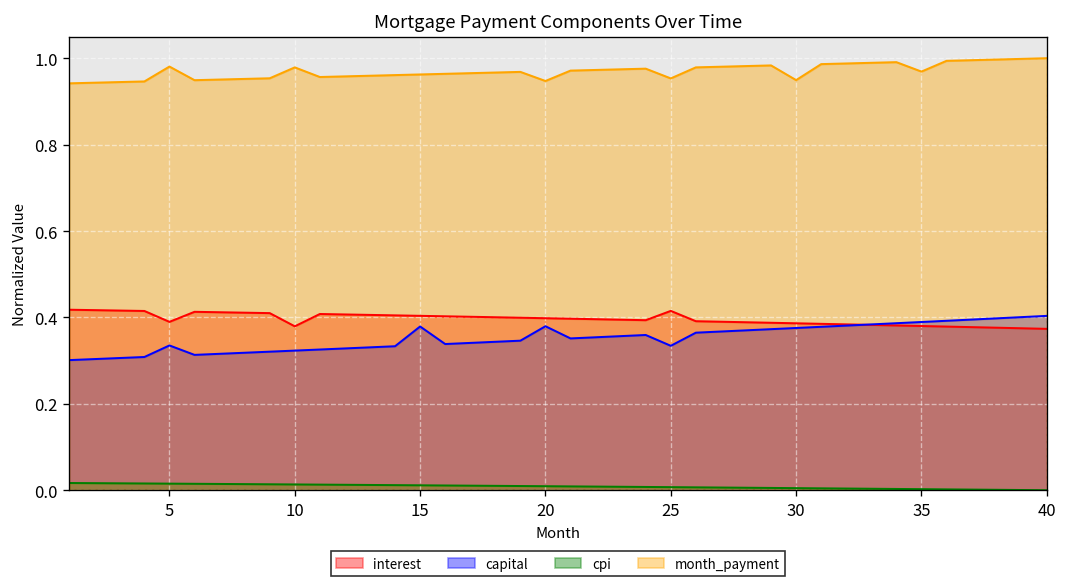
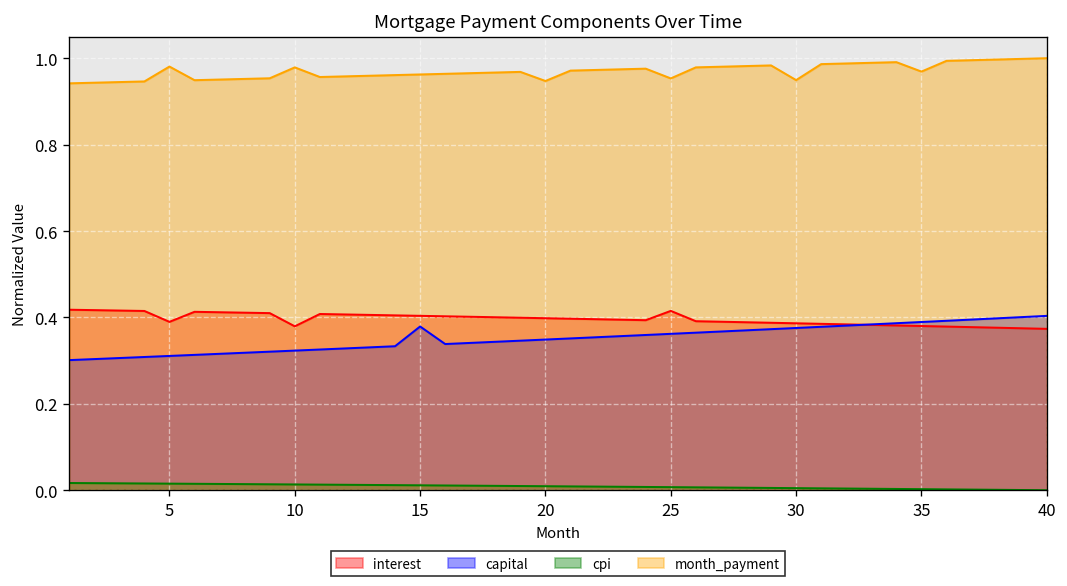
capital, 5: 0.34 -> 0.31
capital, 20: 0.38 -> 0.35
capital, 25: 0.33 -> 0.36
